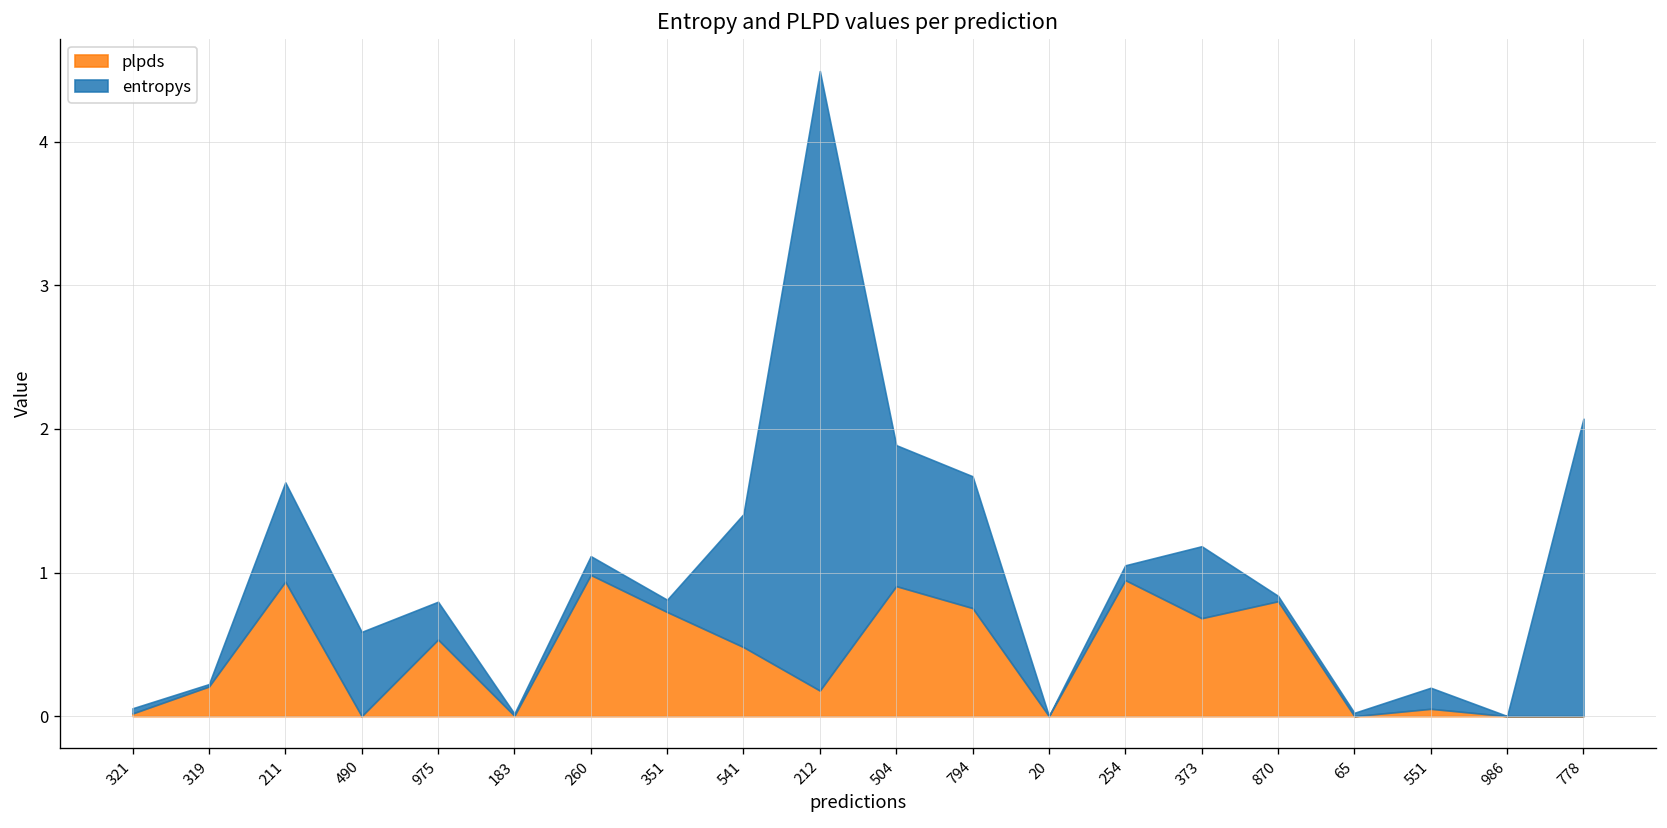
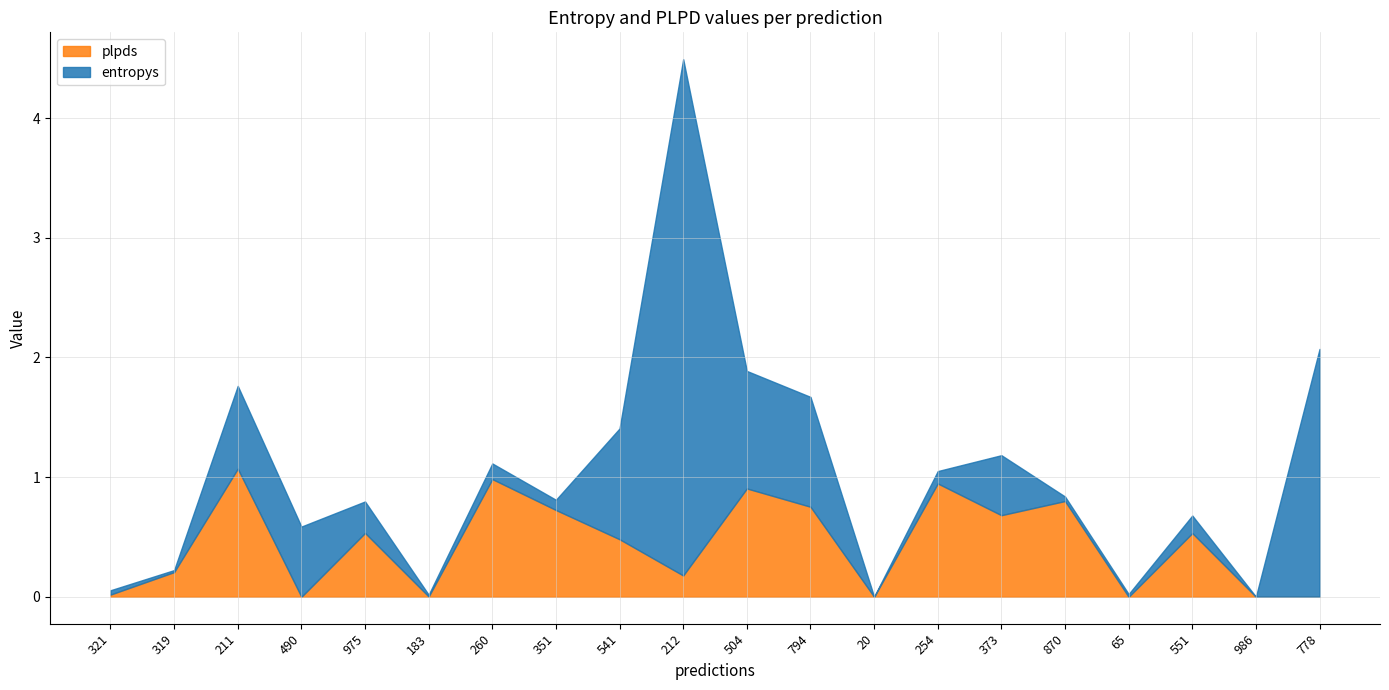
plpds, 211: 0.94 -> 1.07
plpds, 551: 0.05 -> 0.53
